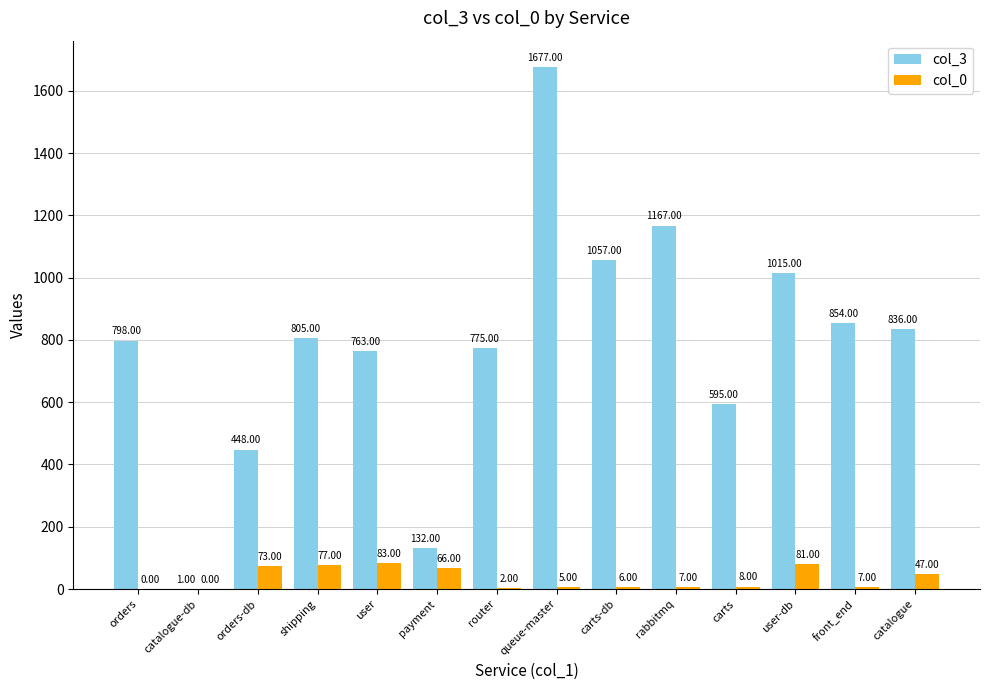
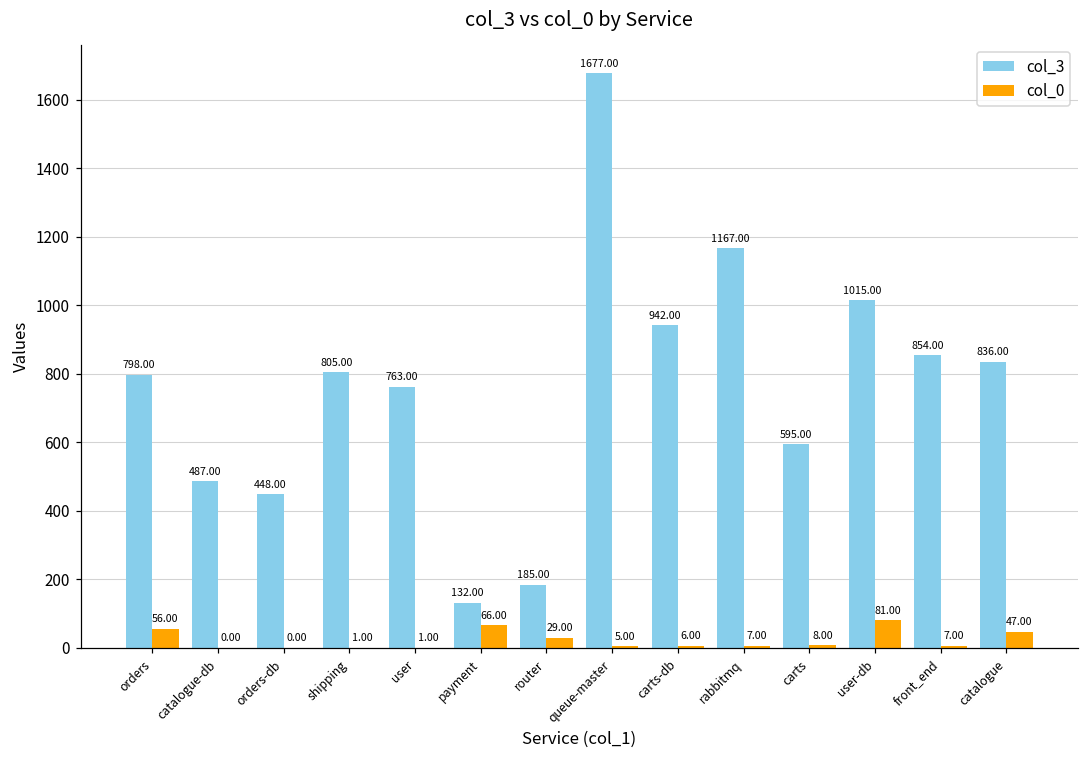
col_0, orders: 0.00 -> 56.00
col_3, catalogue-db: 1.00 -> 487.00
col_0, orders-db: 73.00 -> 0.00
col_0, shipping: 77.00 -> 1.00
col_0, user: 83.00 -> 1.00
col_3, router: 775.00 -> 185.00
col_0, router: 2.00 -> 29.00
col_3, carts-db: 1057.00 -> 942.00
